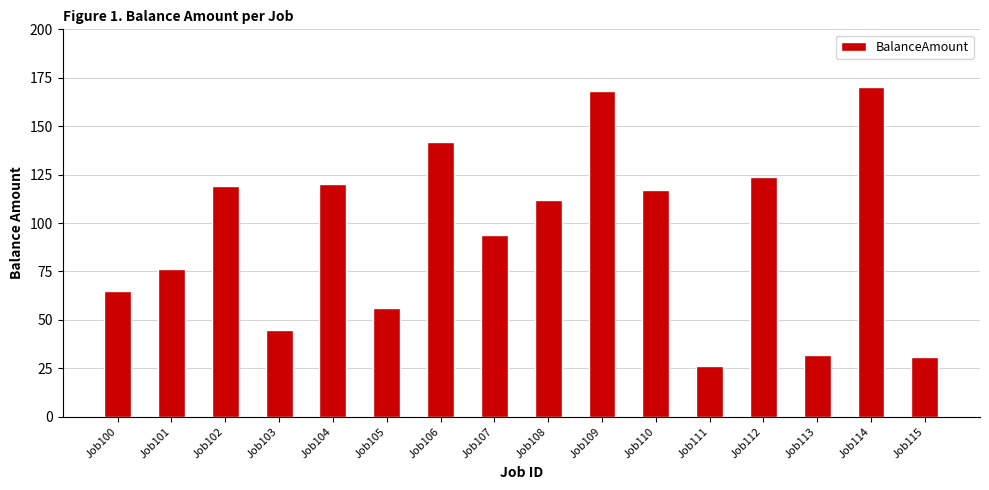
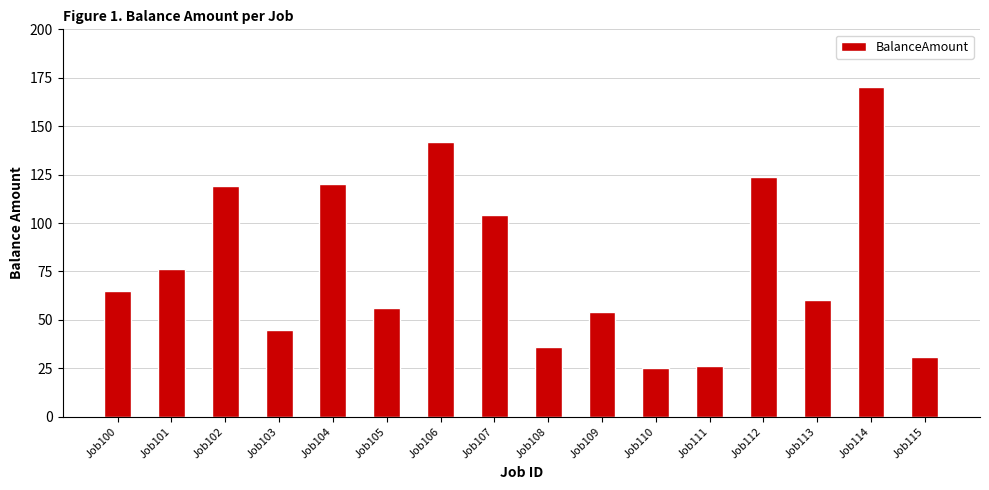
Job107: 94 -> 104
Job108: 112 -> 36
Job109: 168 -> 54
Job110: 117 -> 25
Job113: 32 -> 60
